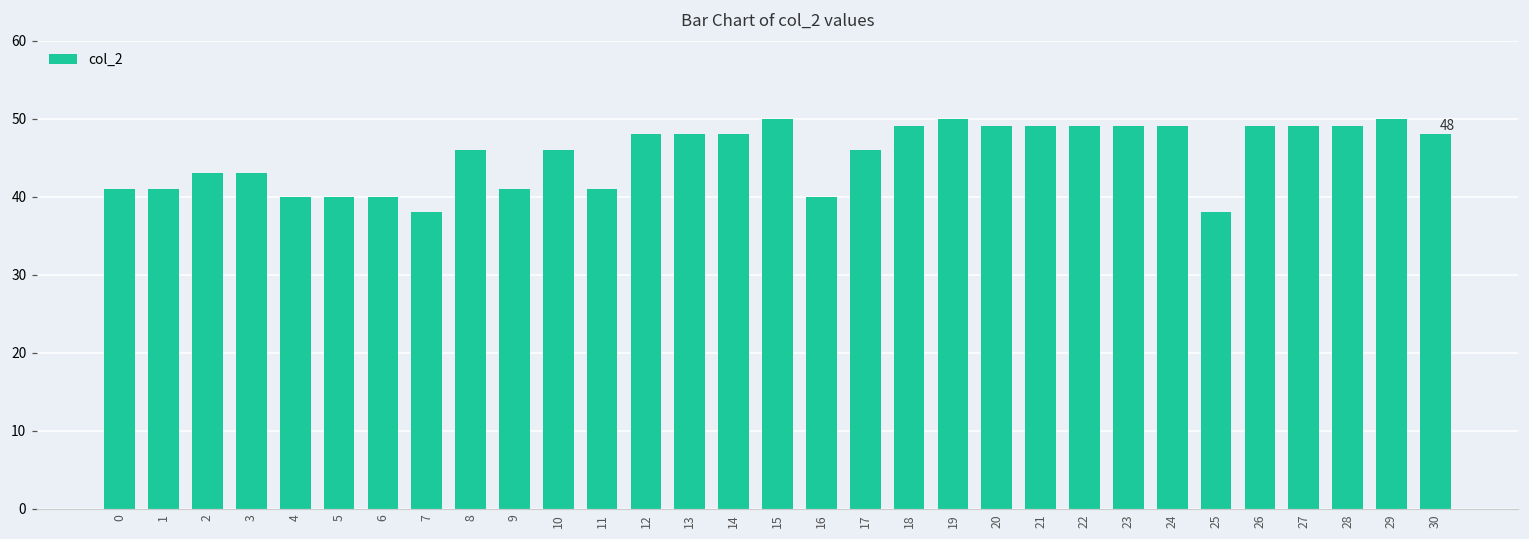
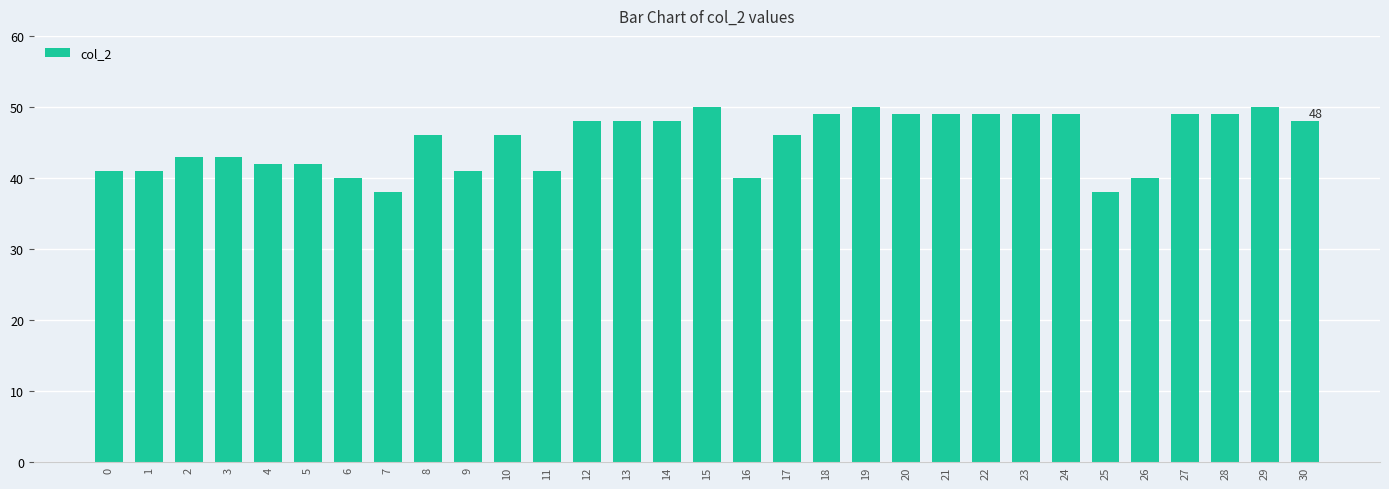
4: 40 -> 42
5: 40 -> 42
26: 49 -> 40
